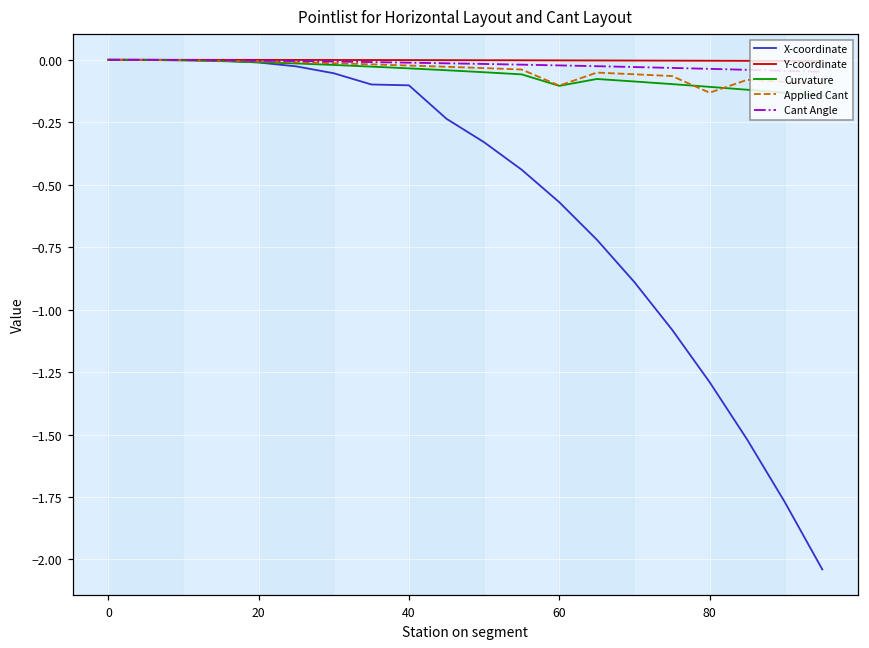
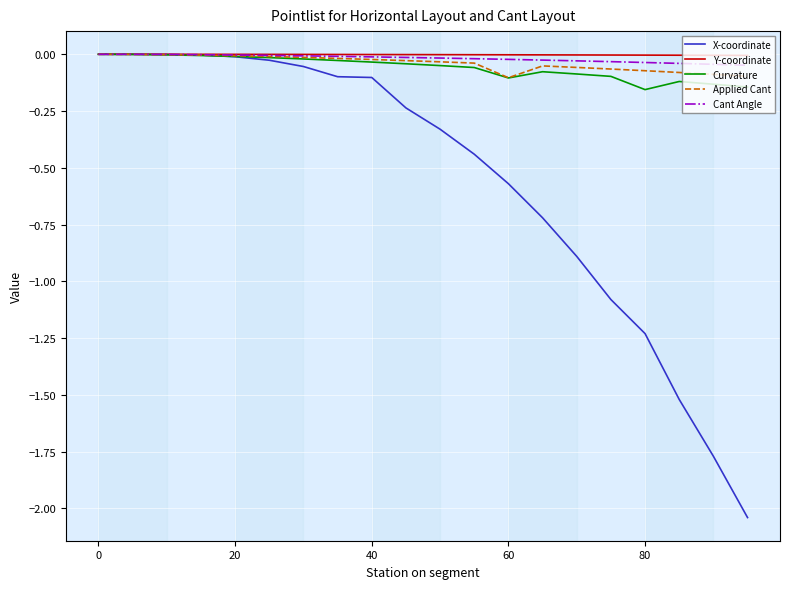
X-coordinate, 80: -1.29 -> -1.23
Curvature, 80: -0.11 -> -0.16
Applied Cant, 80: -0.13 -> -0.07
